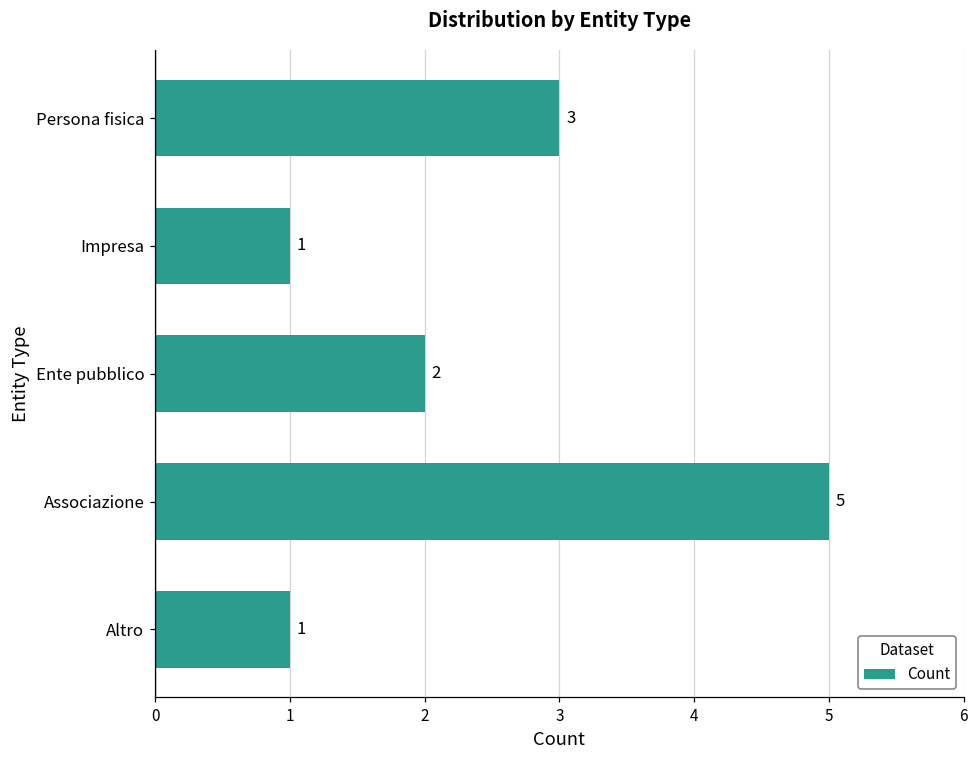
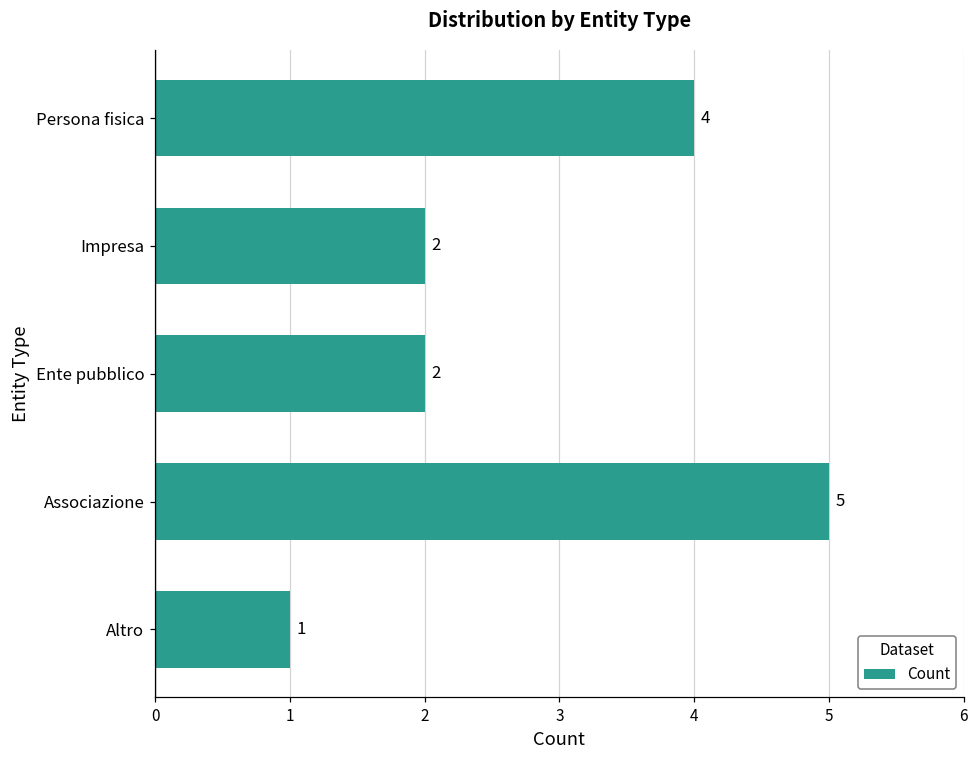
Persona fisica: 3 -> 4
Impresa: 1 -> 2
